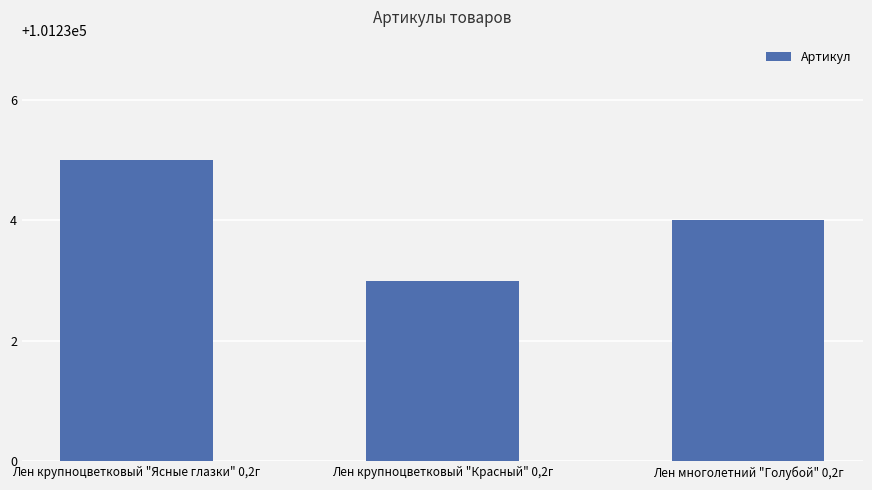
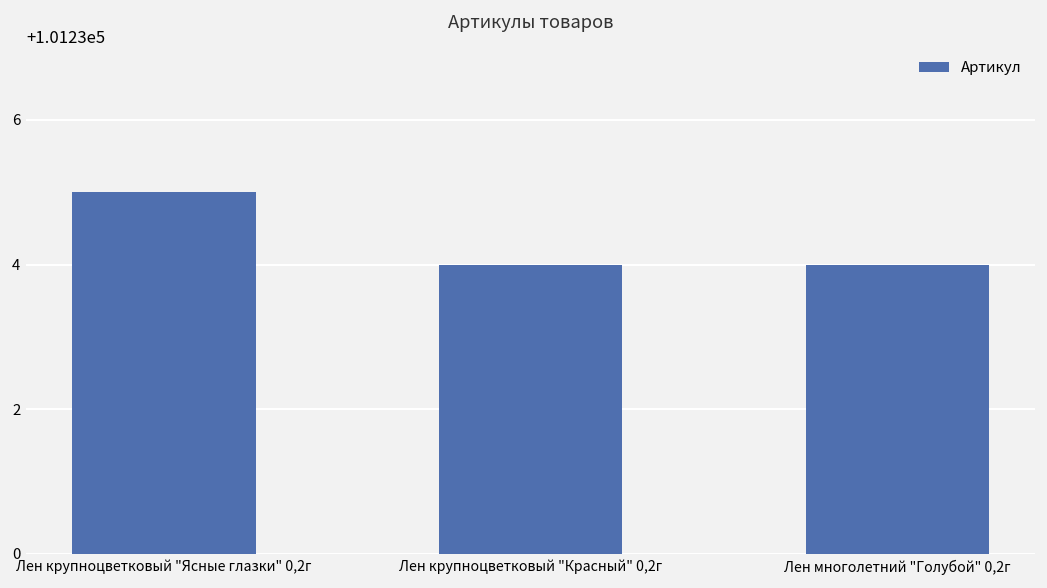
Лен крупноцветковый "Красный" 0,2г: 101233 -> 101234
